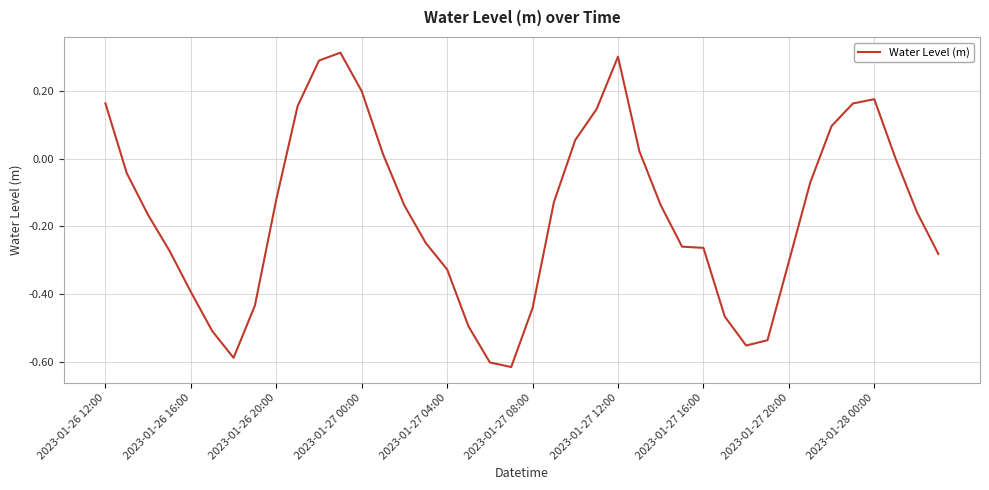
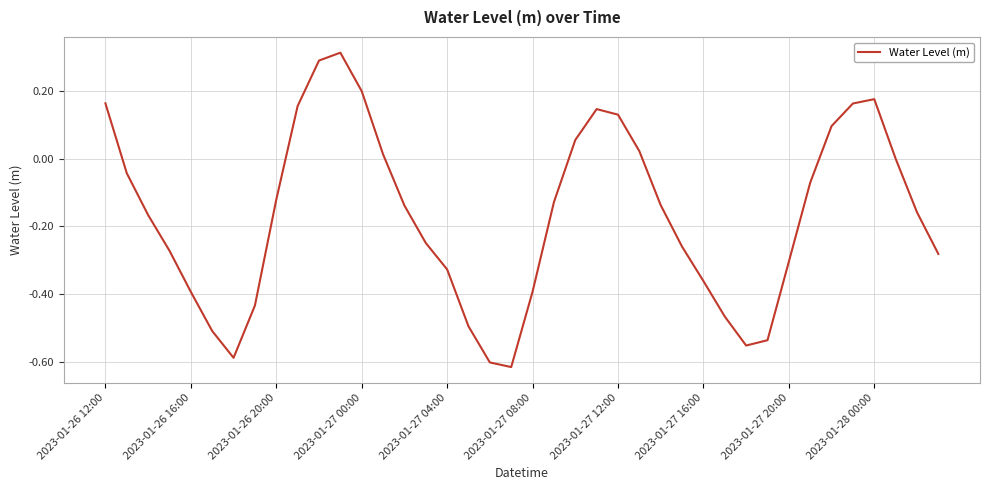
2023-01-27 08:00: -0.44 -> -0.39
2023-01-27 12:00: 0.30 -> 0.13
2023-01-27 16:00: -0.26 -> -0.36
